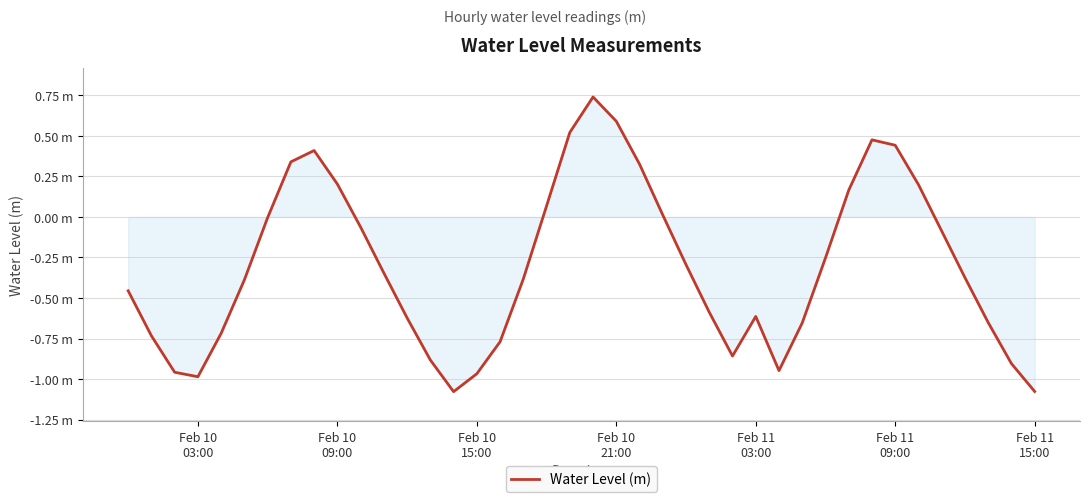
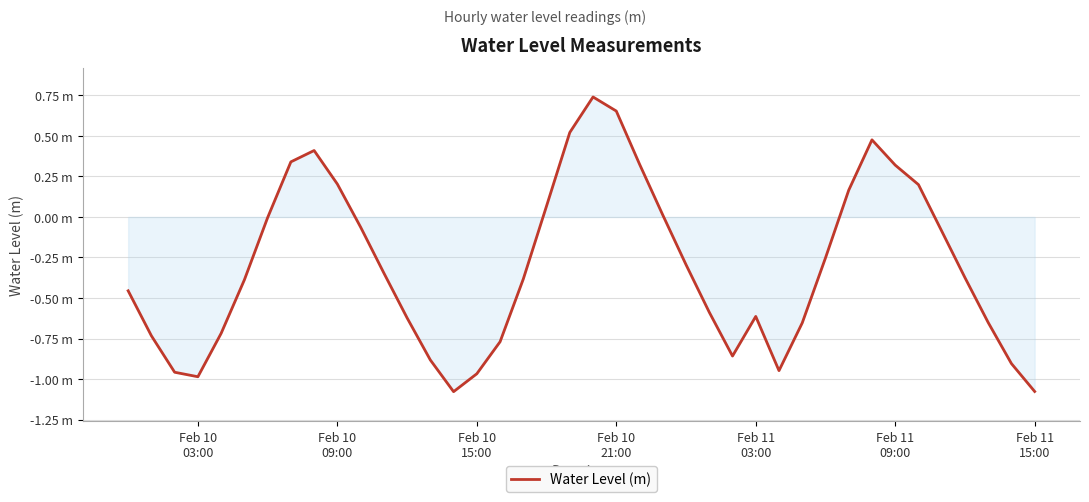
Water Level (m), Feb 10 21:00: 0.59 m -> 0.65 m
Water Level (m), Feb 11 09:00: 0.44 m -> 0.32 m
